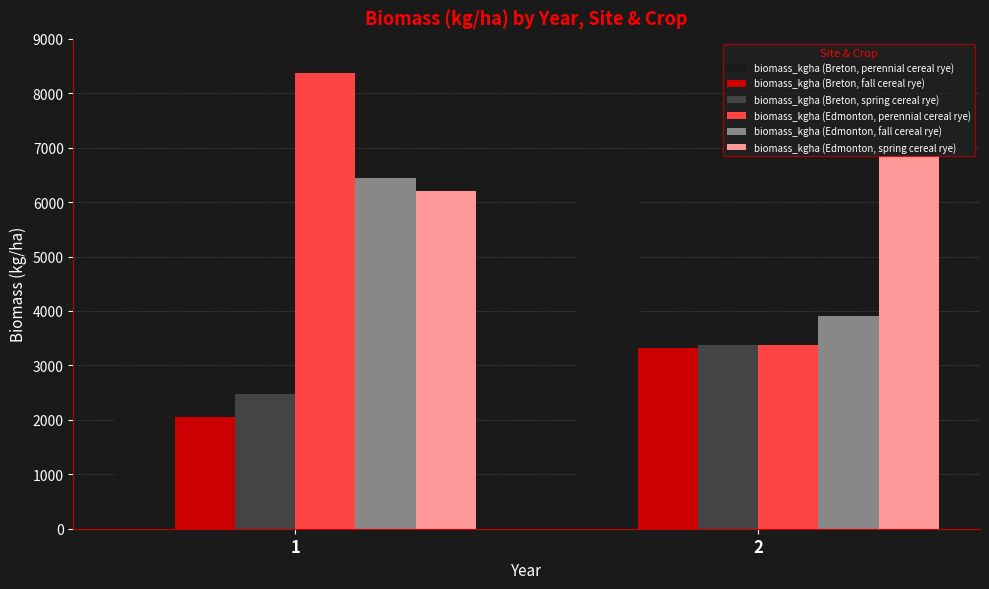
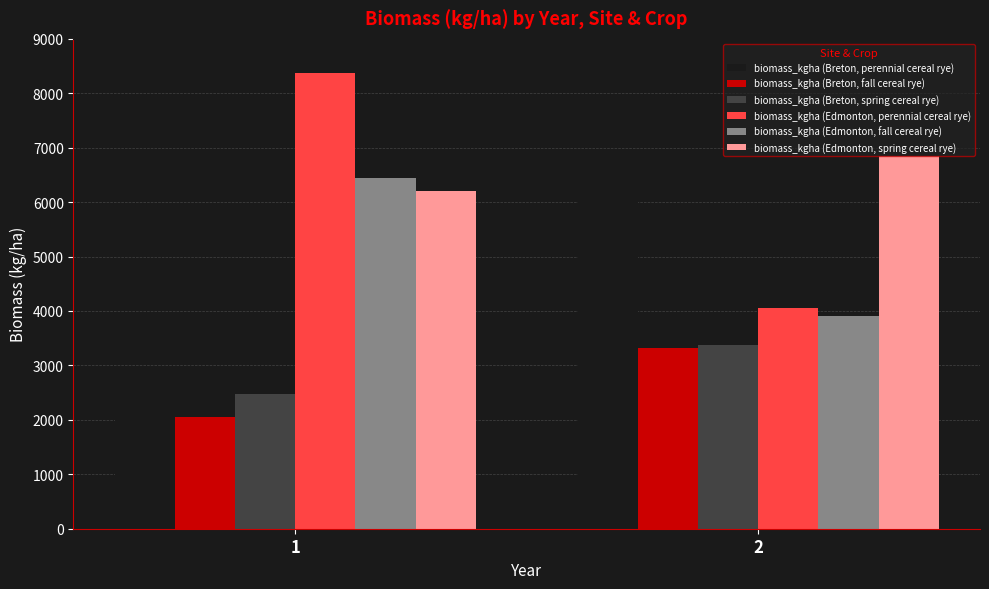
biomass_kgha (Edmonton, perennial cereal rye), 2: 3400 -> 4100
